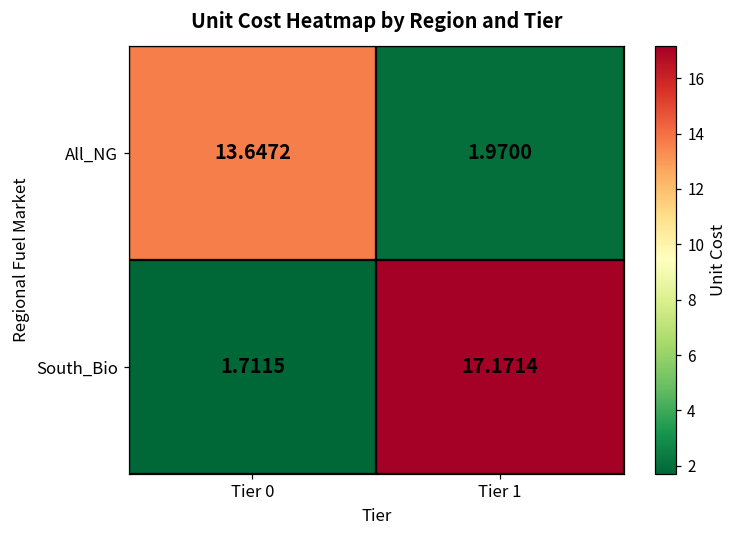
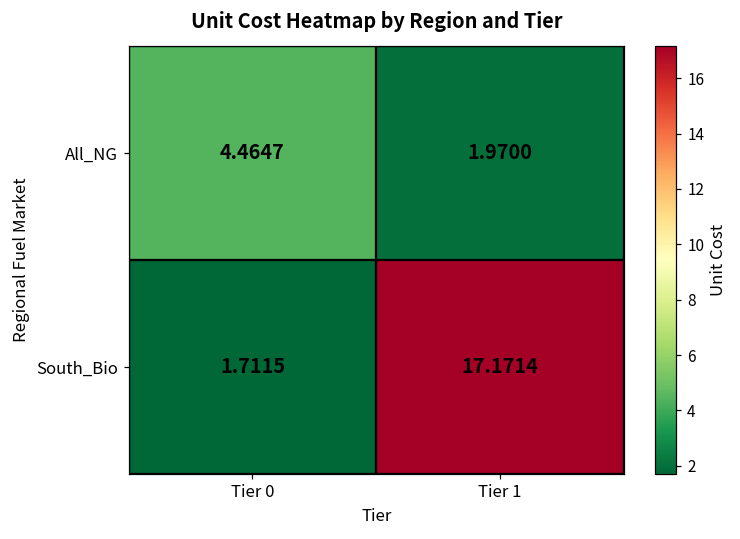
All_NG, Tier 0: 13.6472 -> 4.4647
